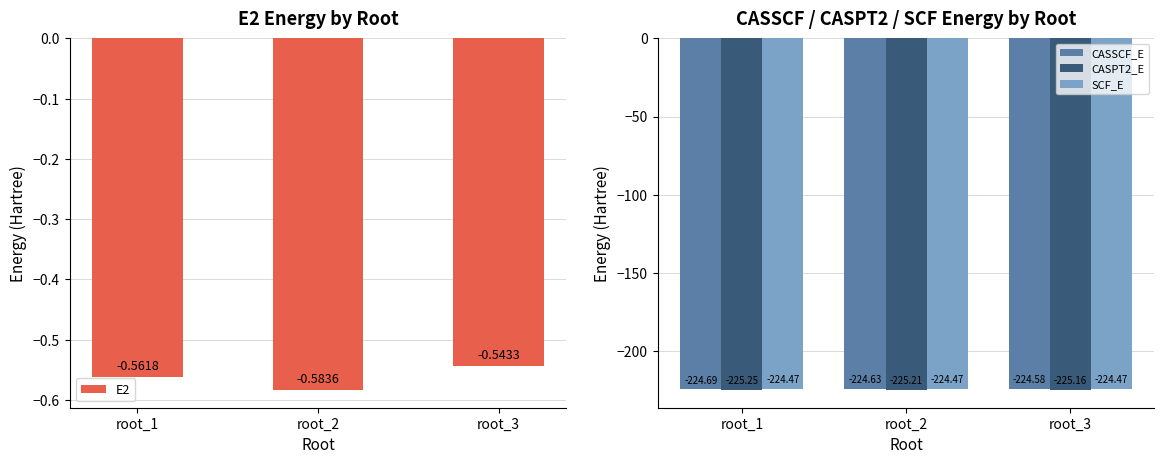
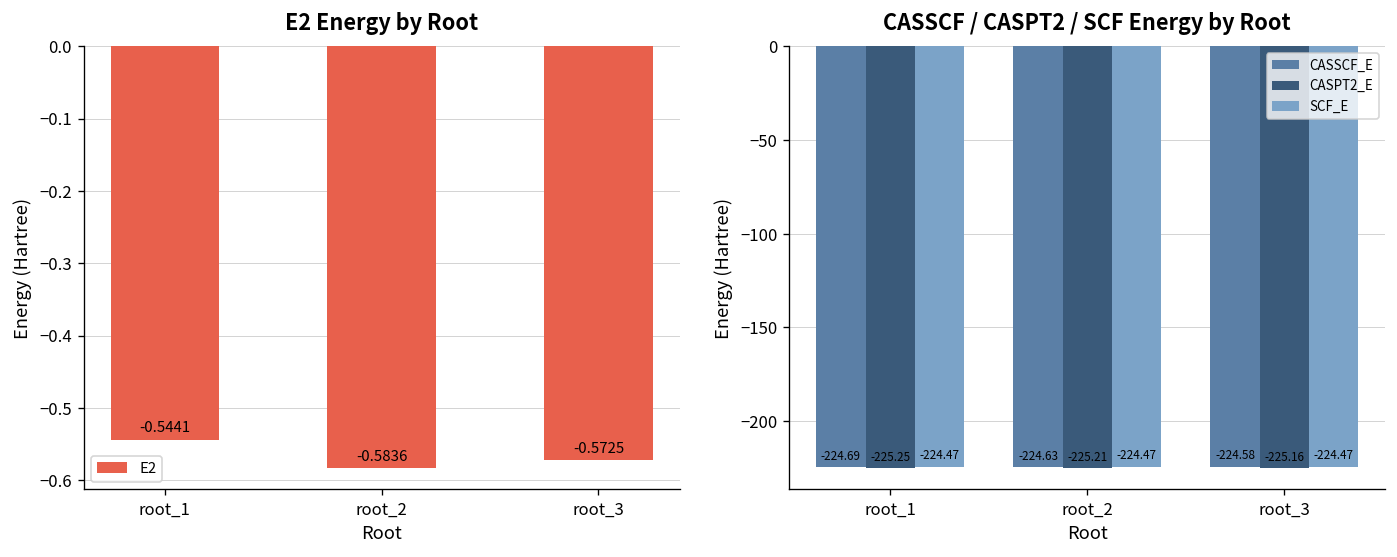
E2 Energy by Root, root_1: -0.5618 -> -0.5441
E2 Energy by Root, root_3: -0.5433 -> -0.5725
